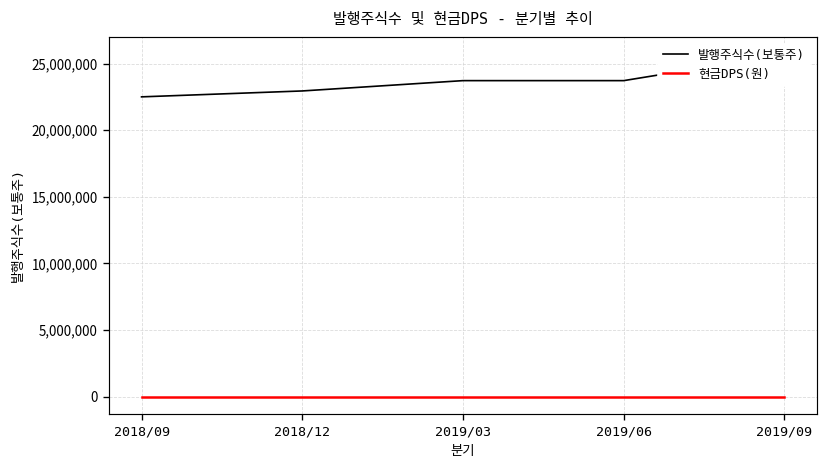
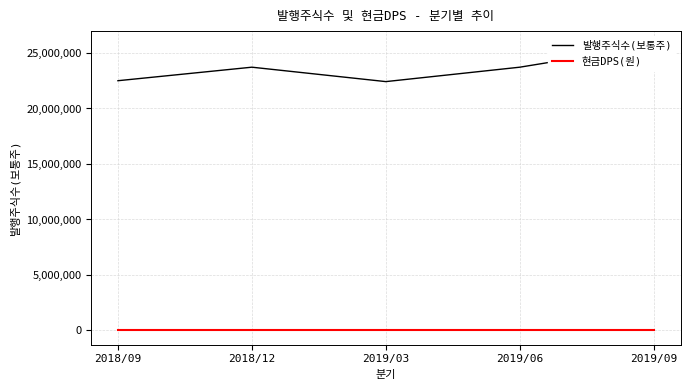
발행주식수(보통주), 2018/12: 22,900,000 -> 23,700,000
발행주식수(보통주), 2019/03: 23,700,000 -> 22,400,000
